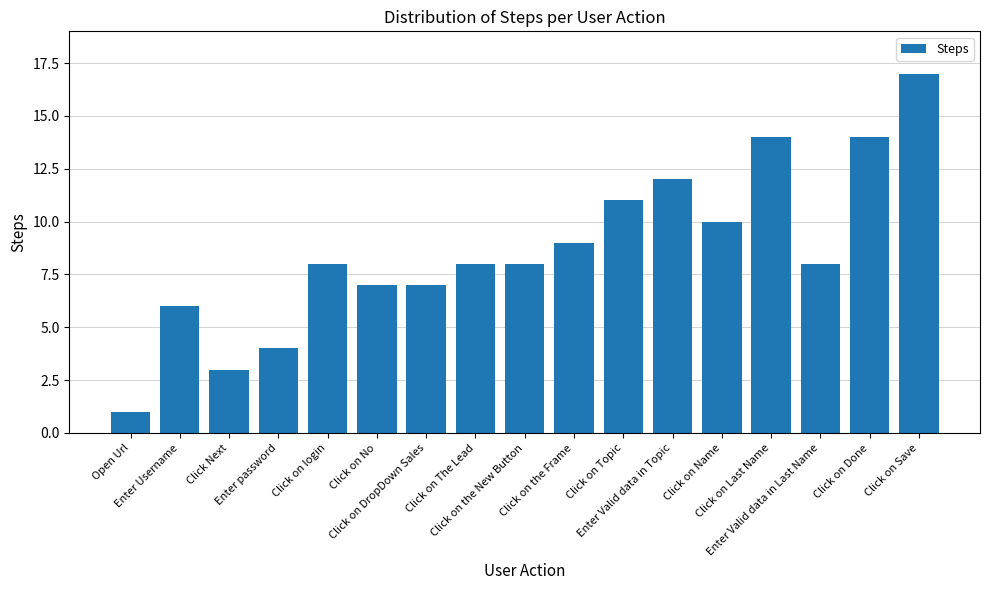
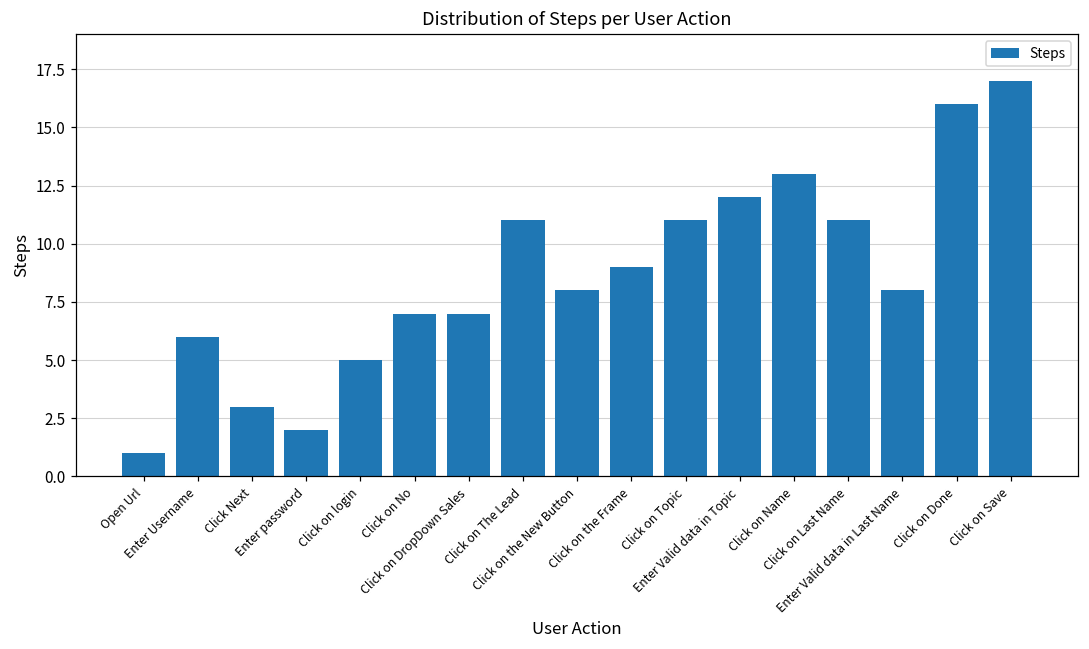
Enter password: 4 -> 2
Click on login: 8 -> 5
Click on The Lead: 8 -> 11
Click on Name: 10 -> 13
Click on Last Name: 14 -> 11
Click on Done: 14 -> 16
